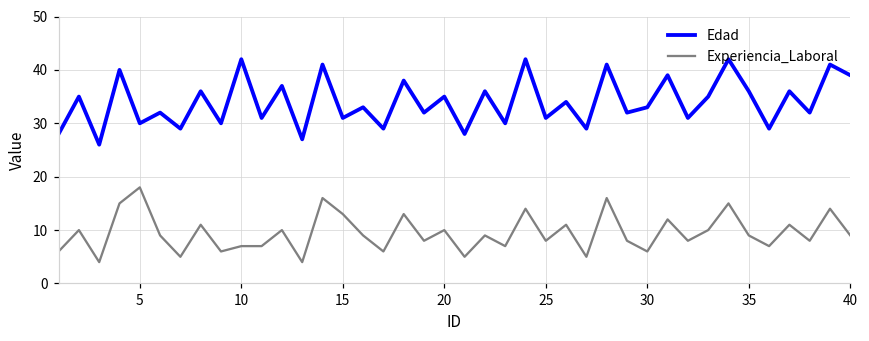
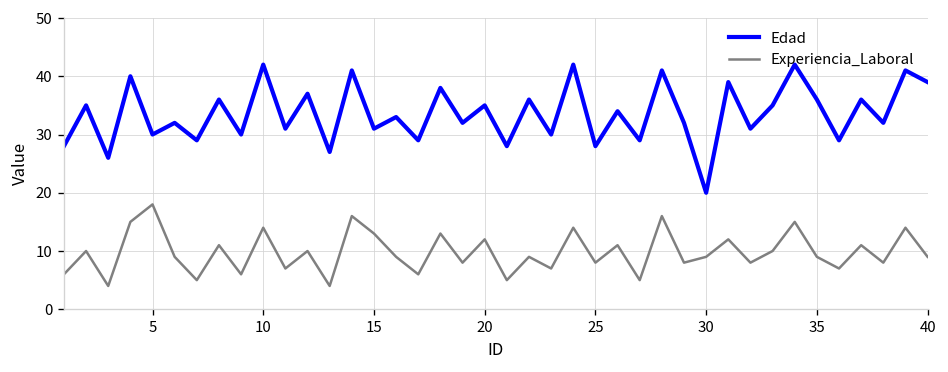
Experiencia_Laboral, 10: 7 -> 14
Experiencia_Laboral, 20: 10 -> 12
Edad, 25: 31 -> 28
Edad, 30: 33 -> 20
Experiencia_Laboral, 30: 6 -> 9
